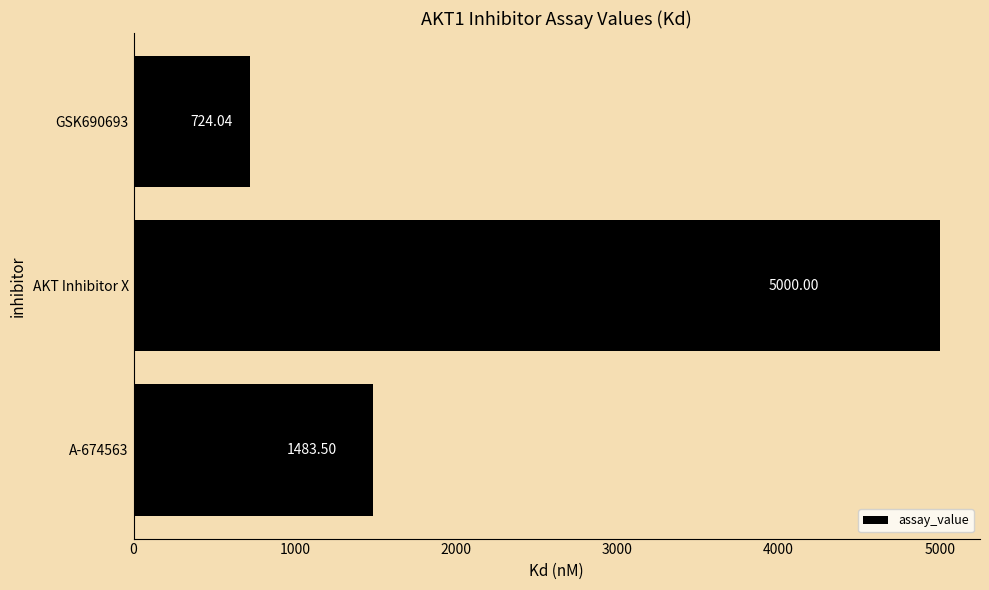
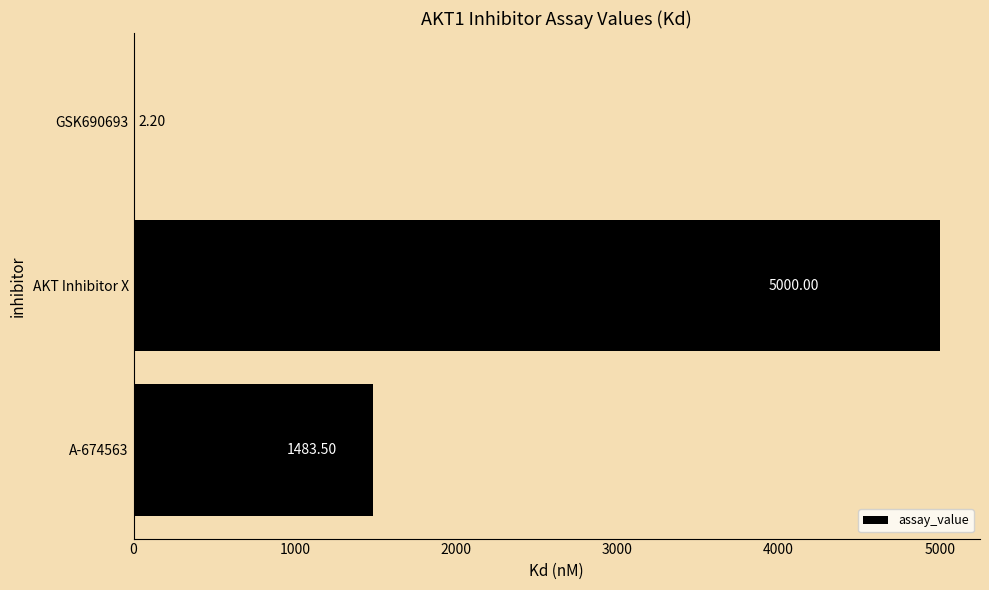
GSK690693: 724.04 -> 2.20
